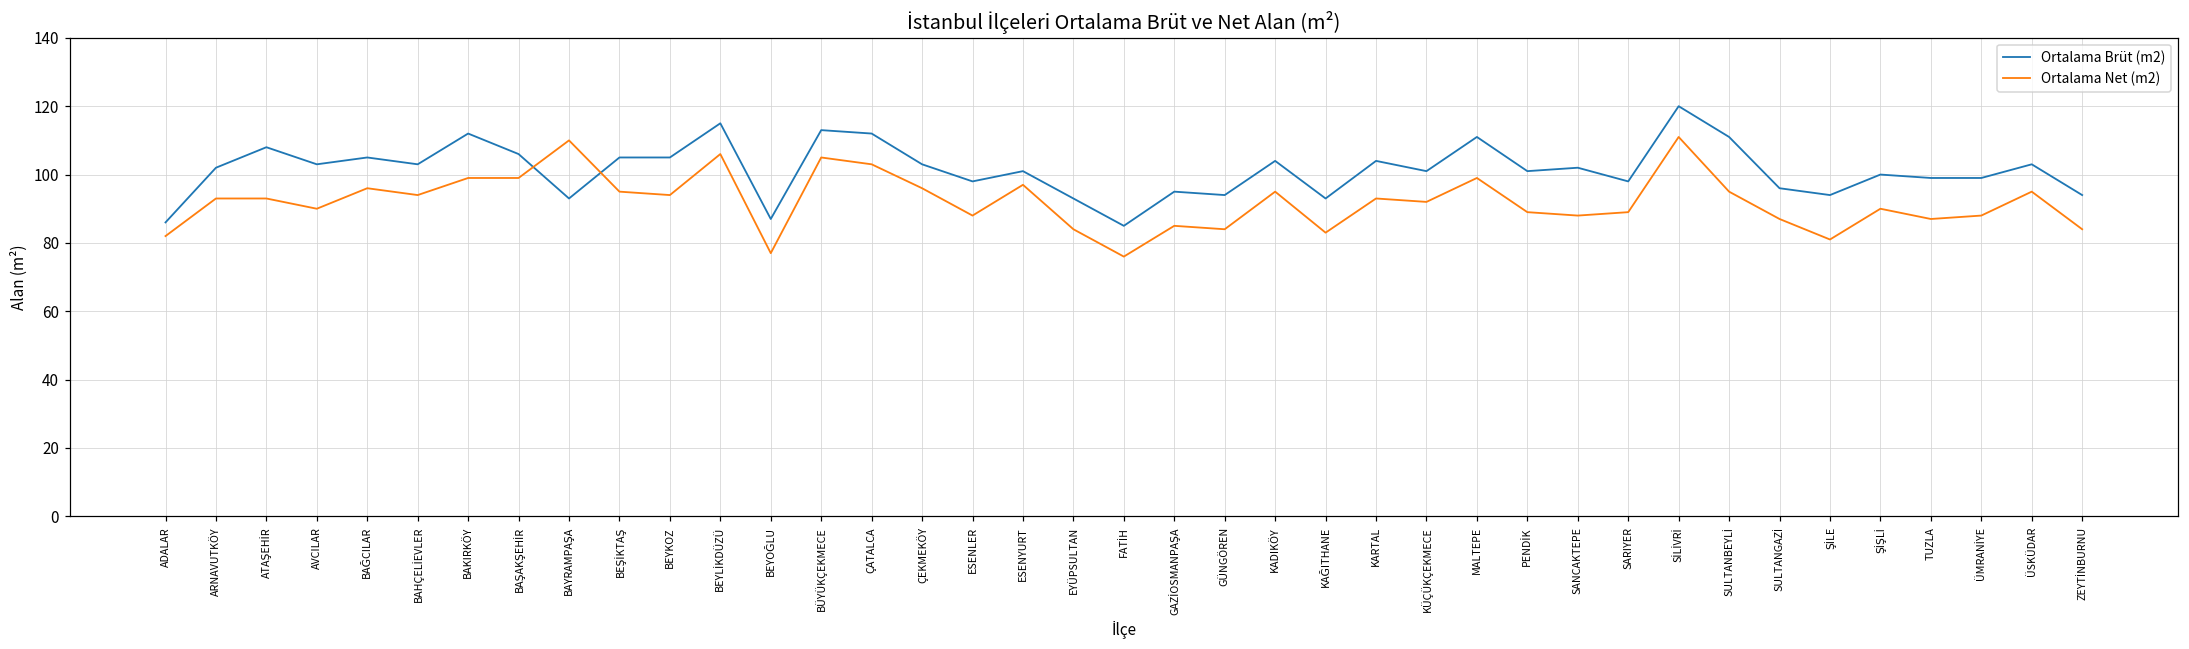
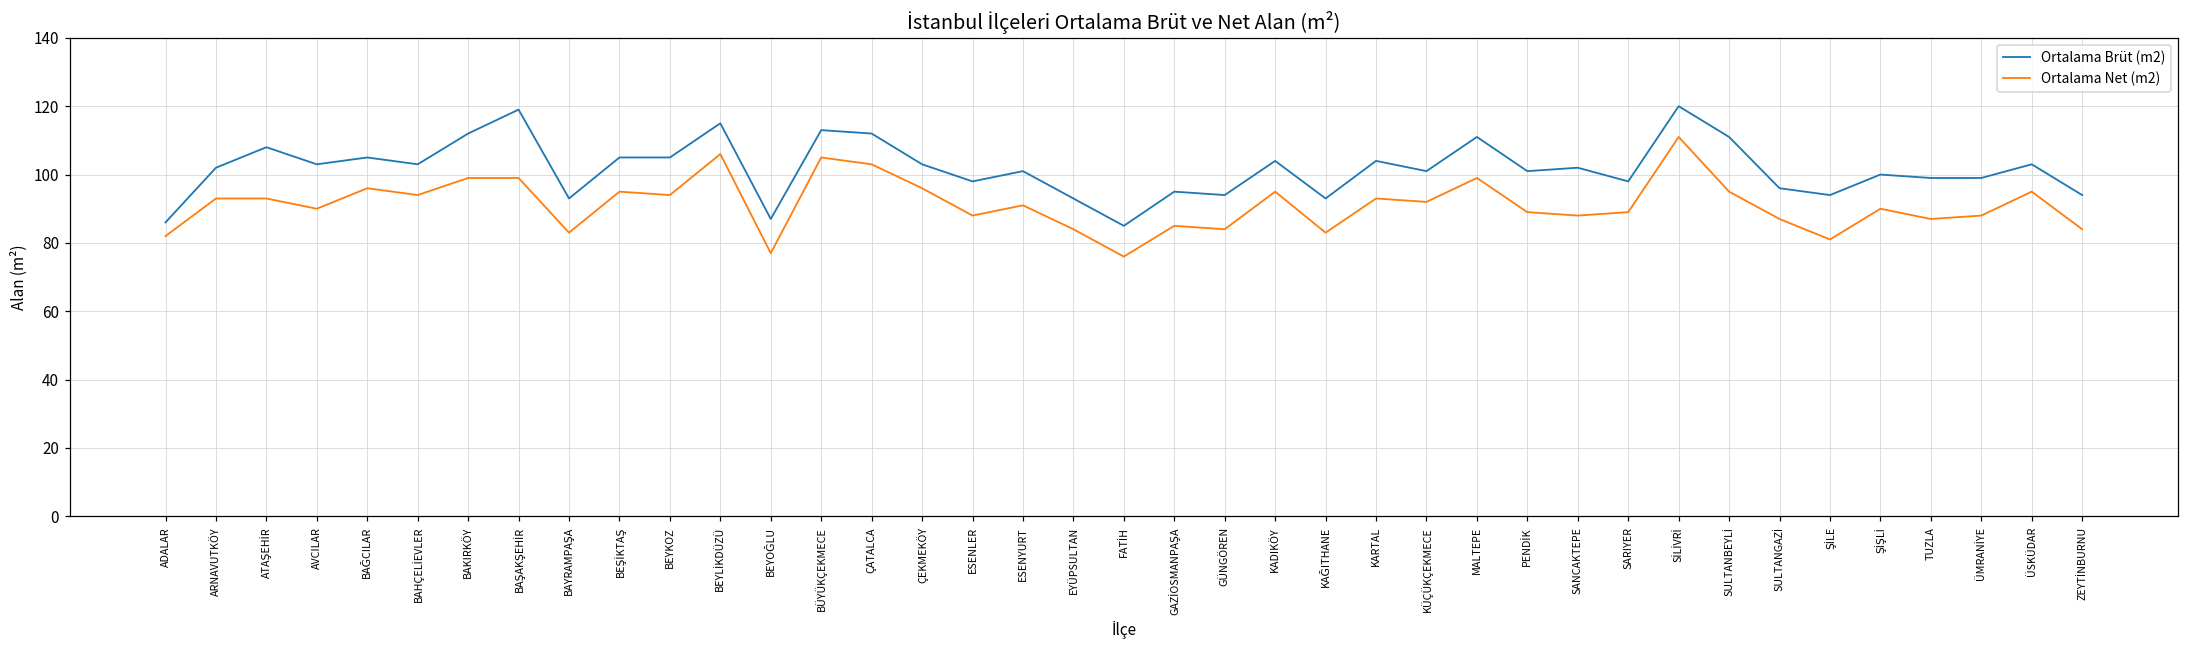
Ortalama Brüt (m2), BAŞAKŞEHİR: 106 -> 119
Ortalama Net (m2), BAYRAMPAŞA: 110 -> 83
Ortalama Net (m2), ESENYURT: 97 -> 91
